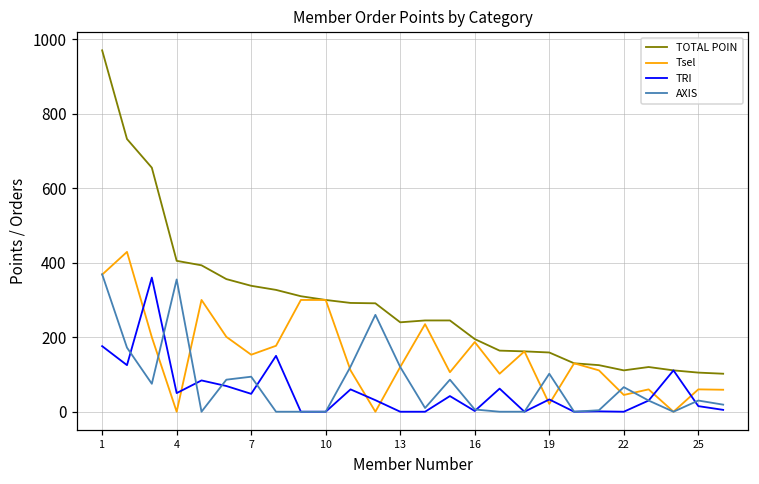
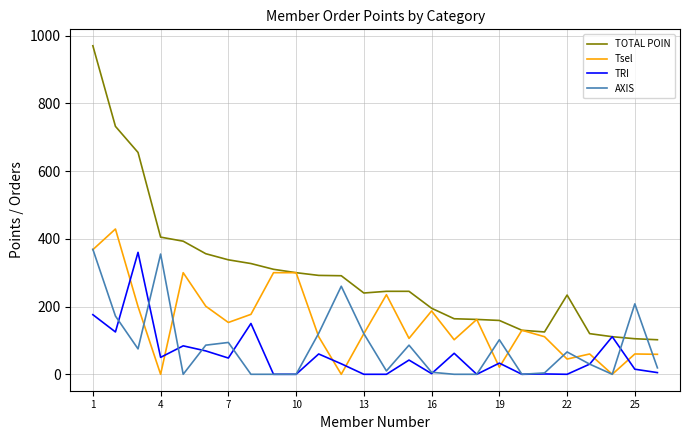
TOTAL POIN, 22: 110 -> 230
AXIS, 25: 30 -> 210
